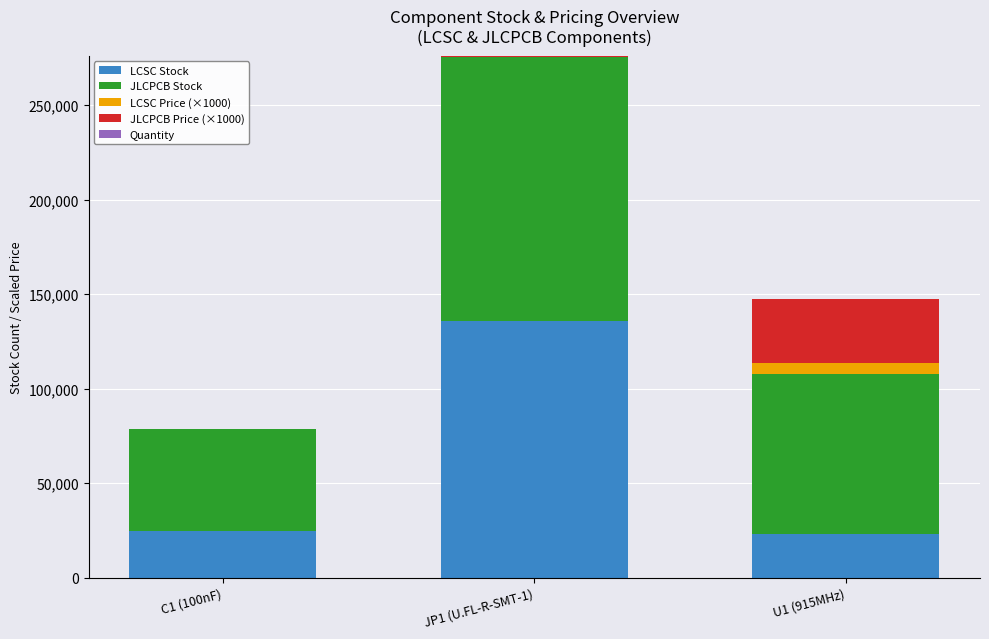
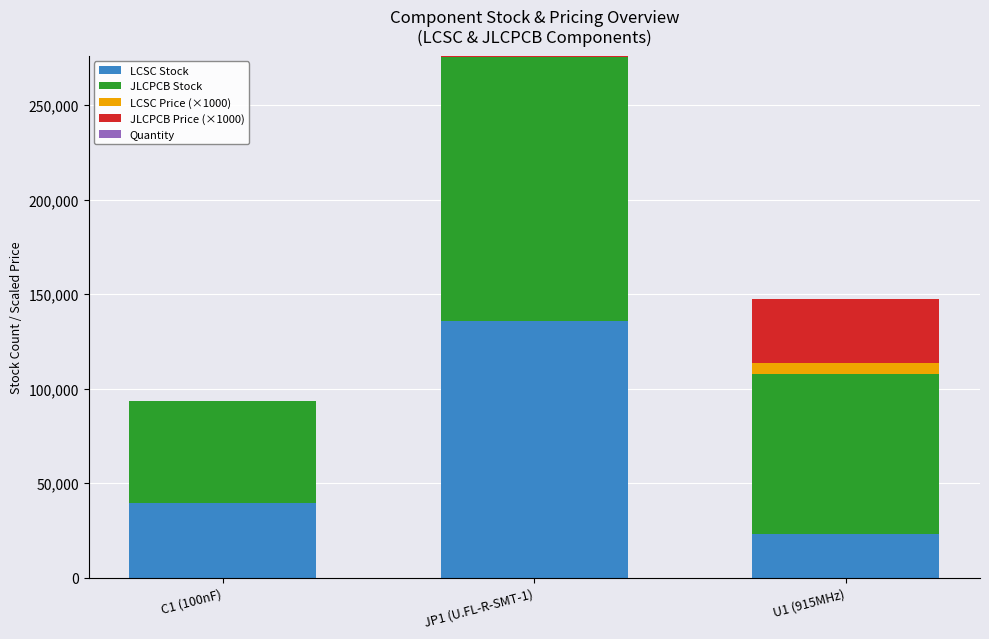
LCSC Stock, C1 (100nF): 25,000 -> 40,000
